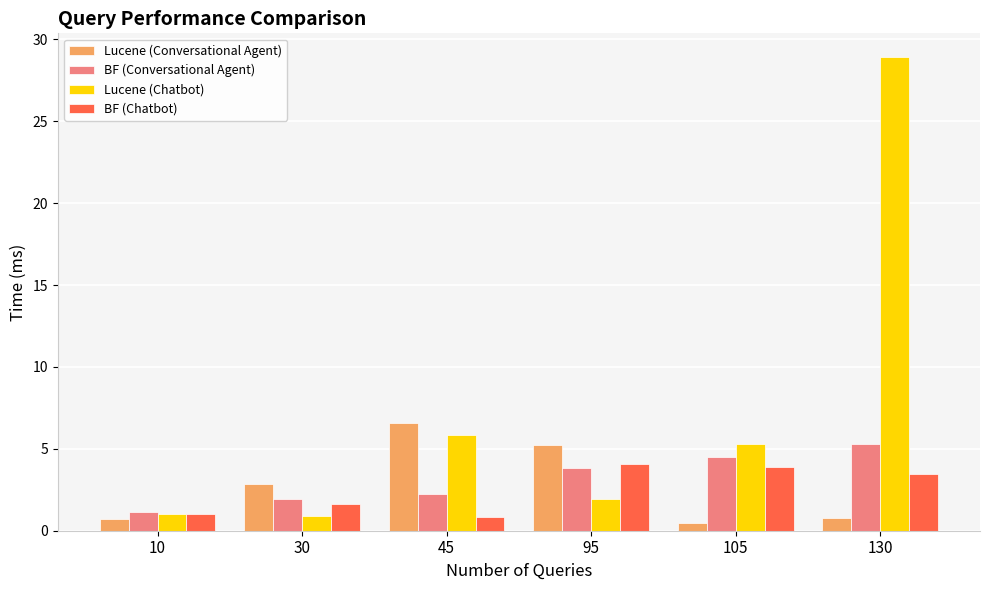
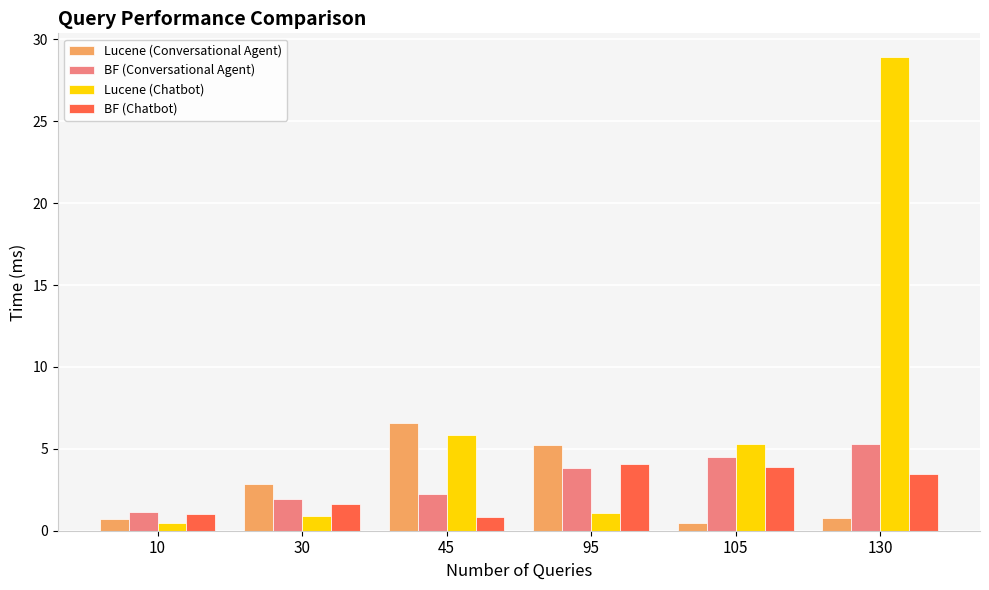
Lucene (Chatbot), 10: 1.0 -> 0.4
Lucene (Chatbot), 95: 1.9 -> 1.1
